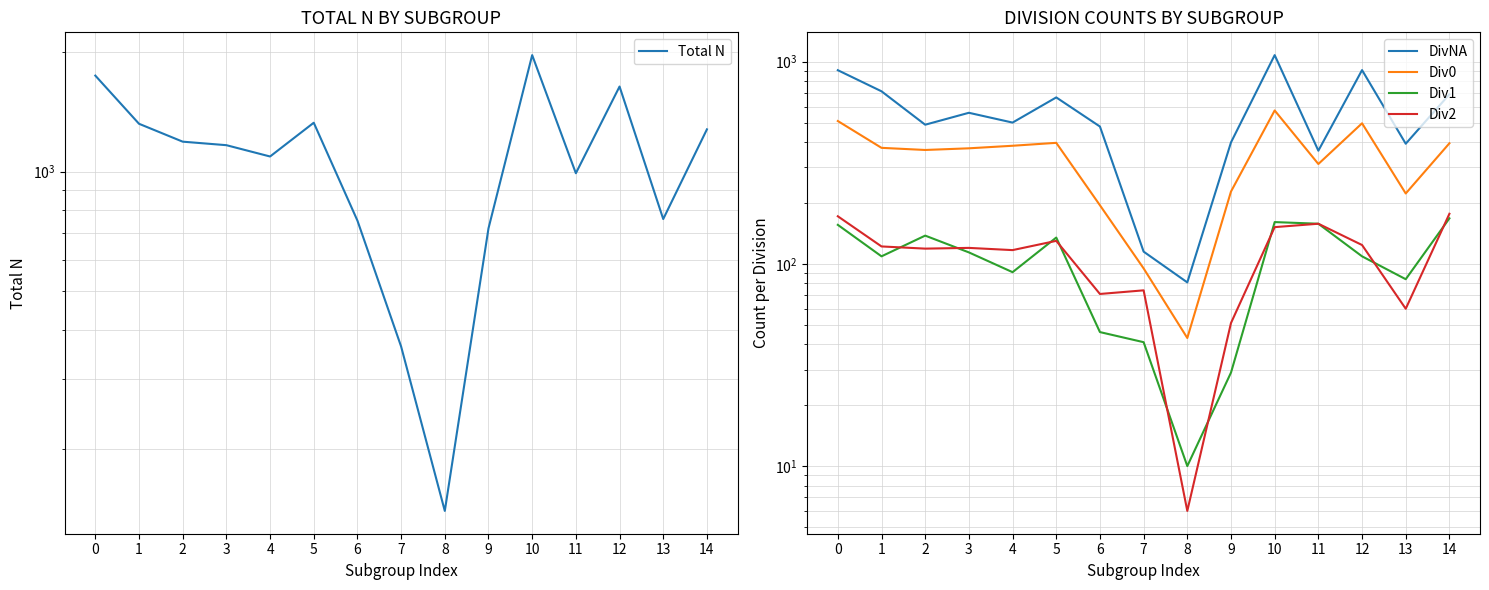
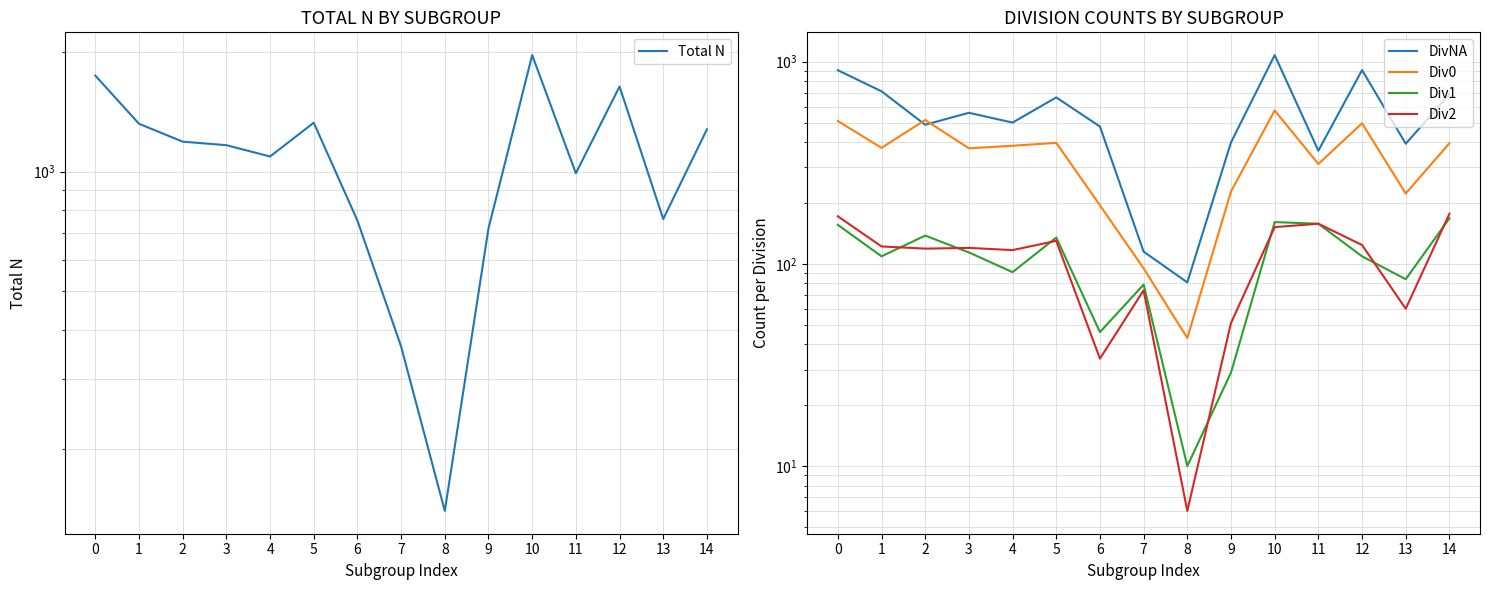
DIVISION COUNTS BY SUBGROUP, Div0, 2: 370 -> 520
DIVISION COUNTS BY SUBGROUP, Div2, 6: 71 -> 34
DIVISION COUNTS BY SUBGROUP, Div1, 7: 41 -> 79
